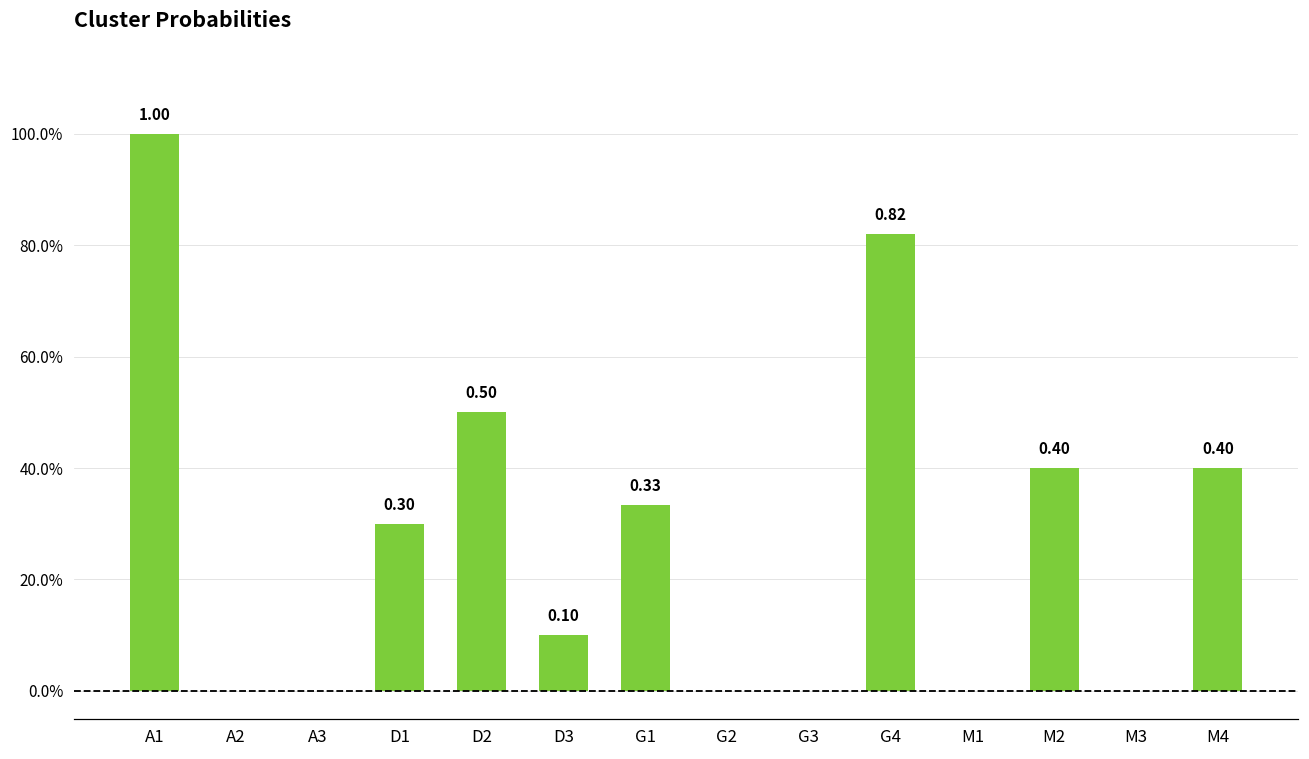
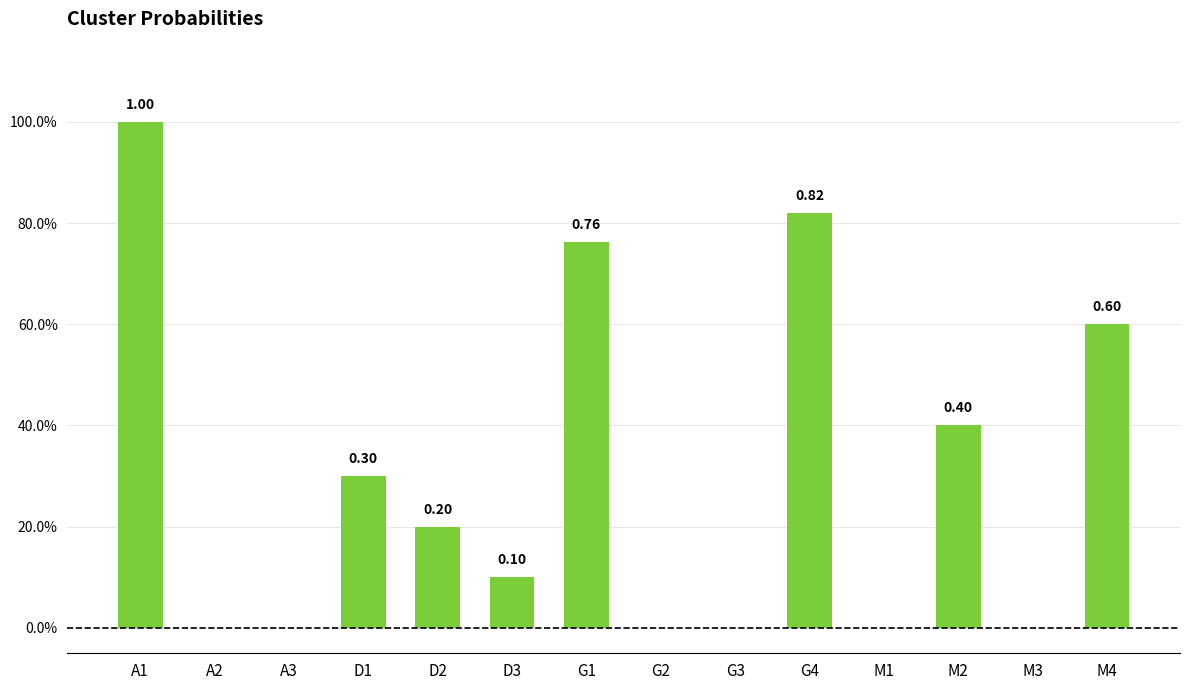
D2: 0.50 -> 0.20
G1: 0.33 -> 0.76
M4: 0.40 -> 0.60
